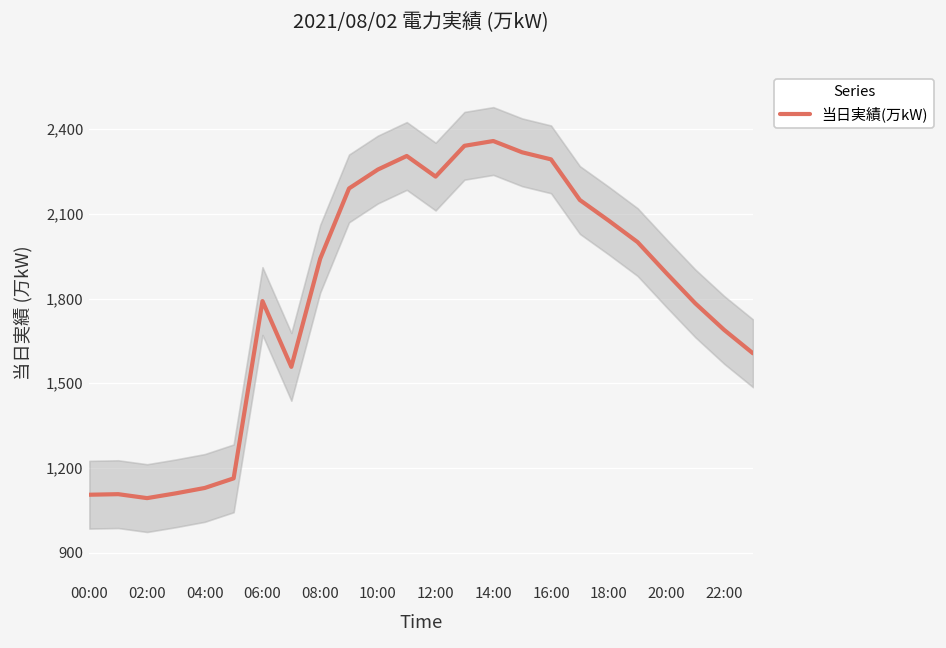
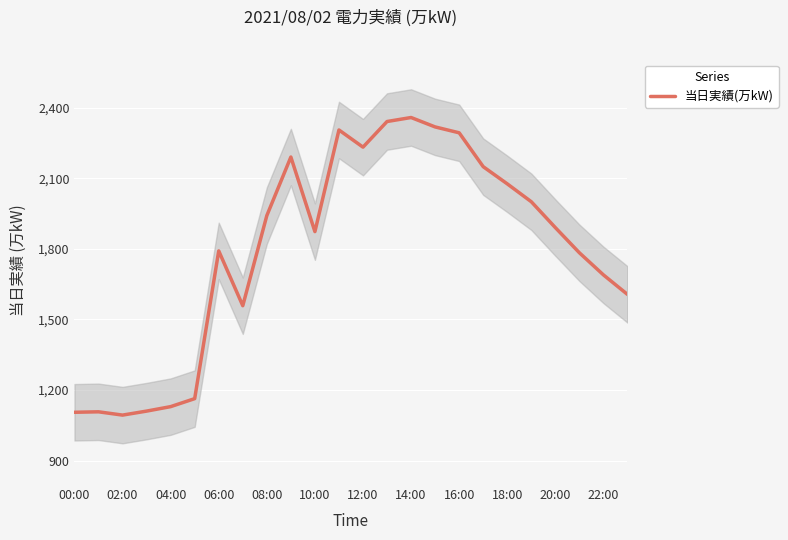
当日実績(万kW), 10:00: 2,260 -> 1,870
